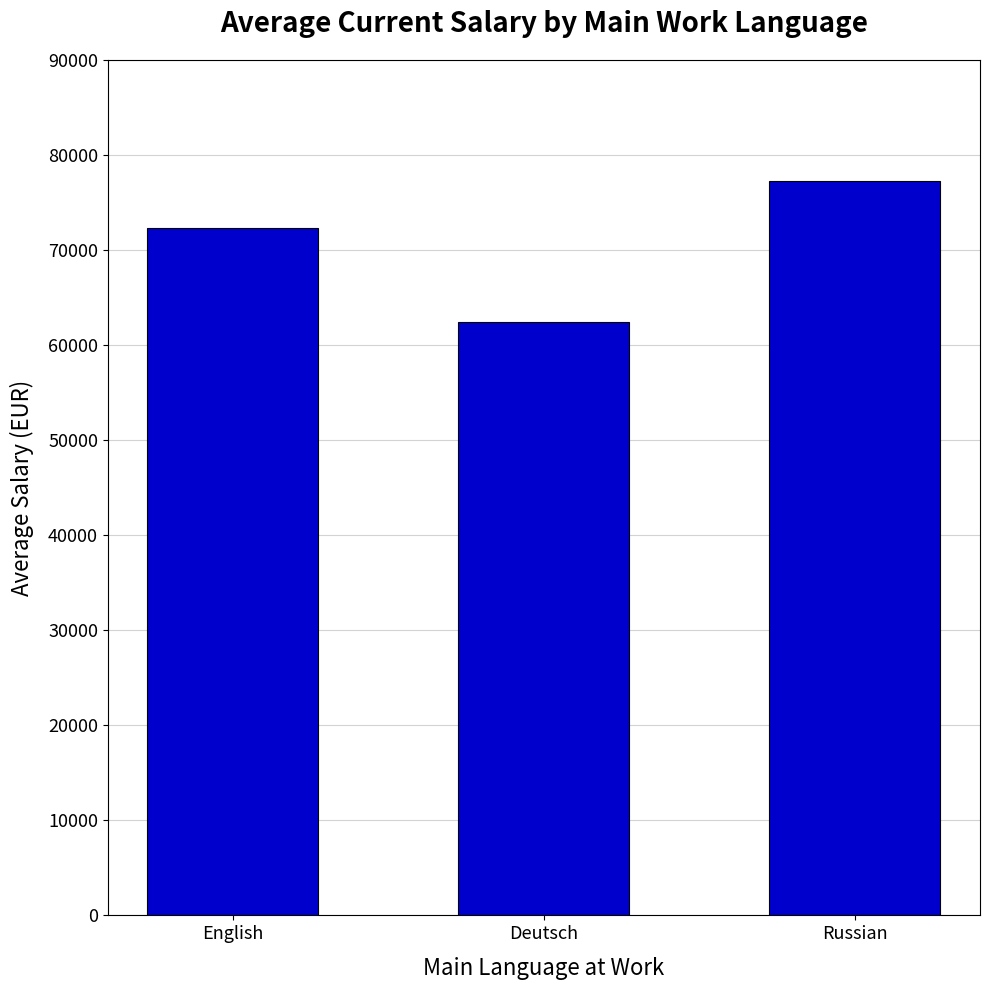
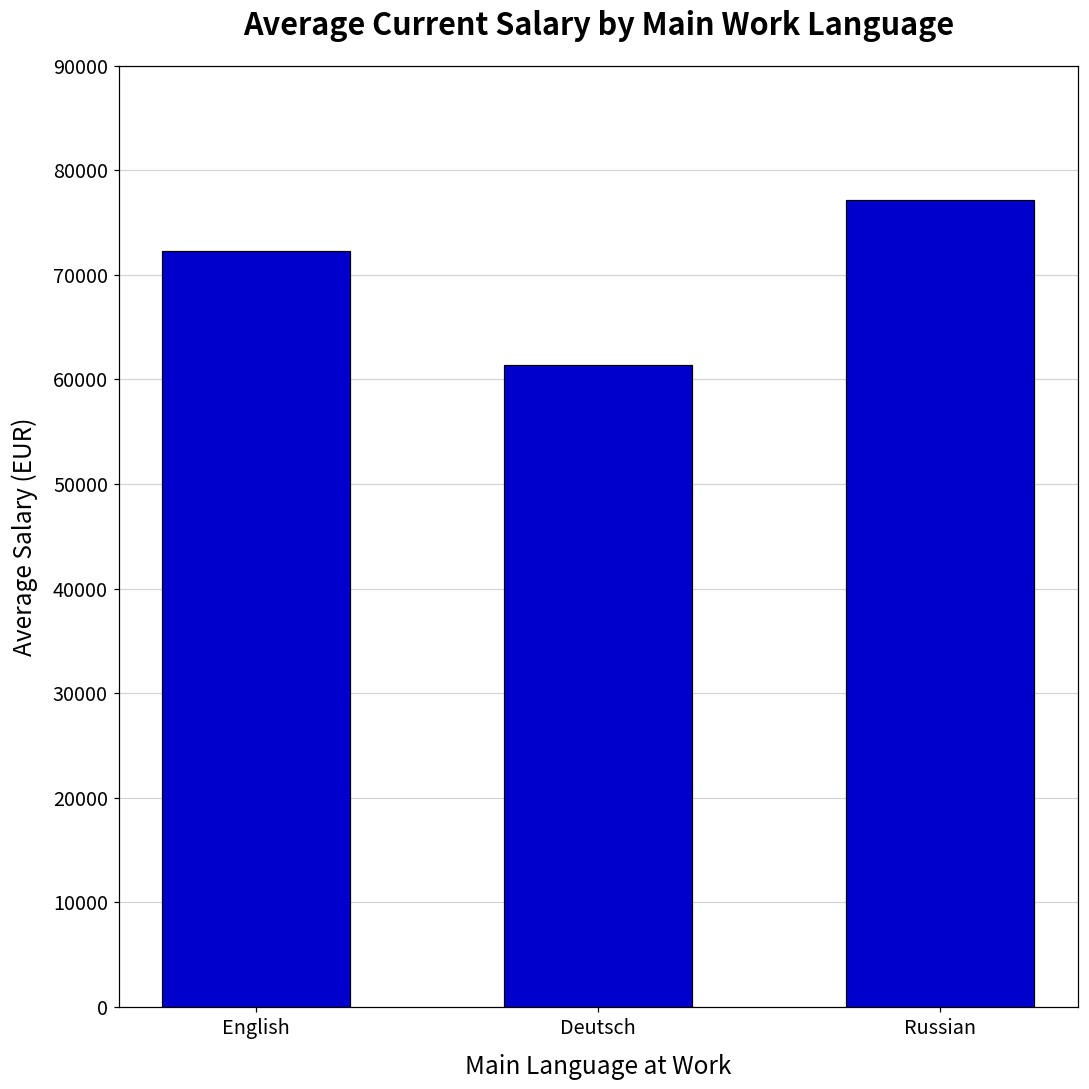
Deutsch: 62000 -> 61000
